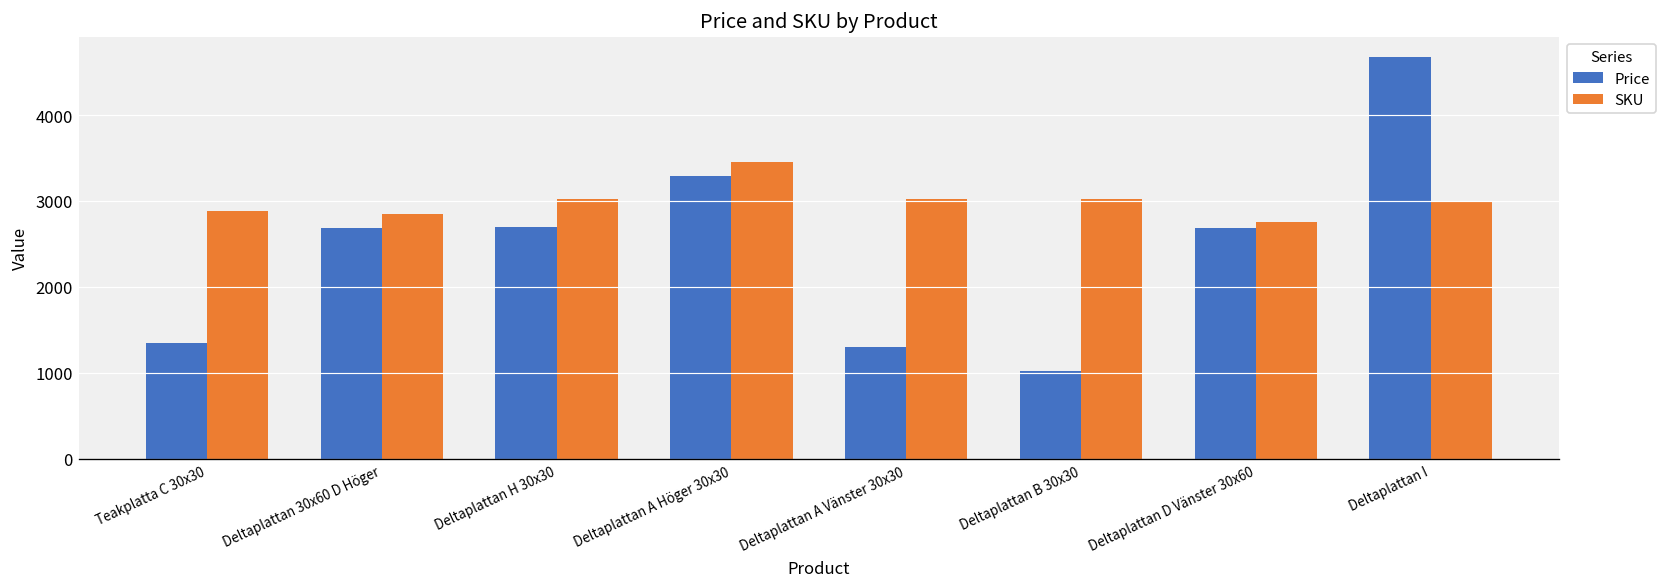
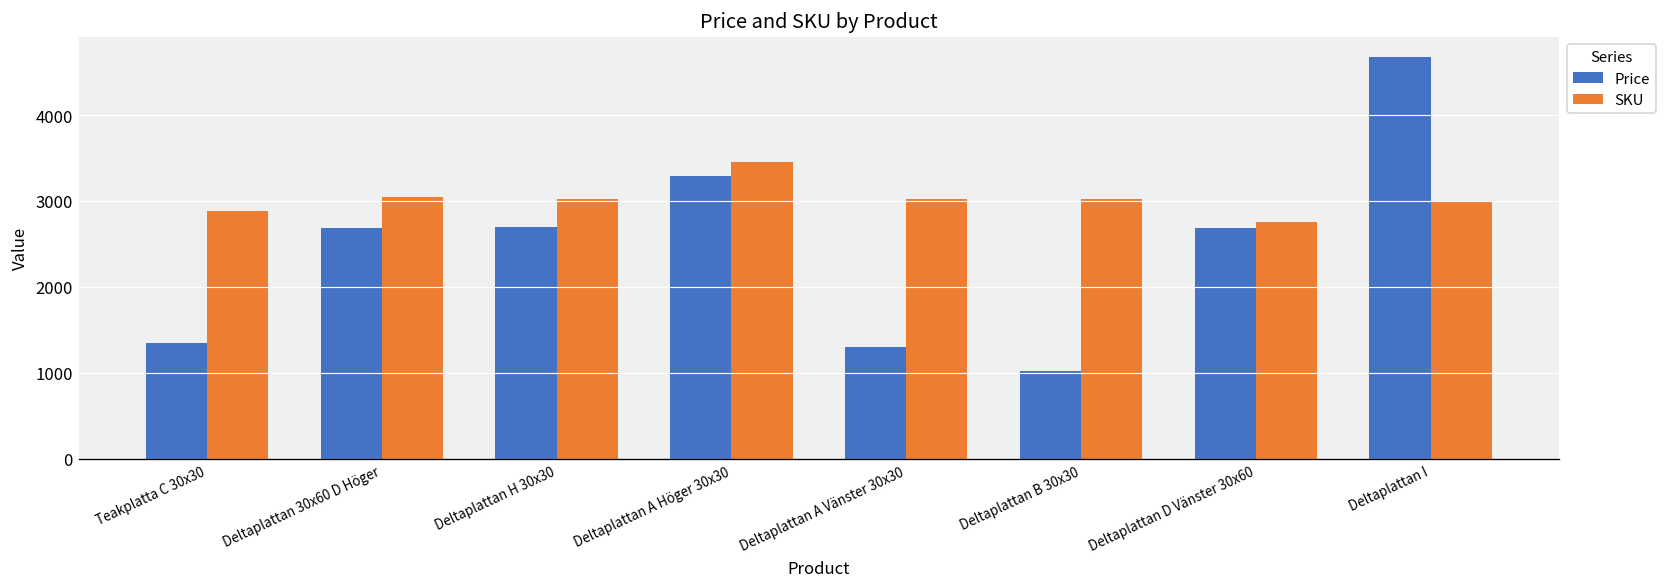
SKU, Deltaplattan 30x60 D Höger: 2900 -> 3000
